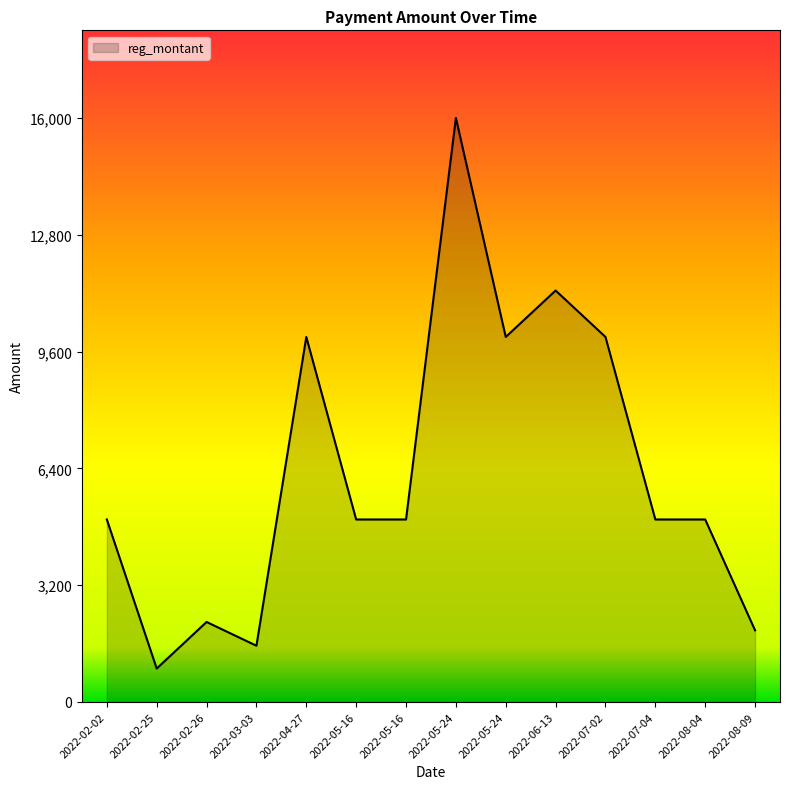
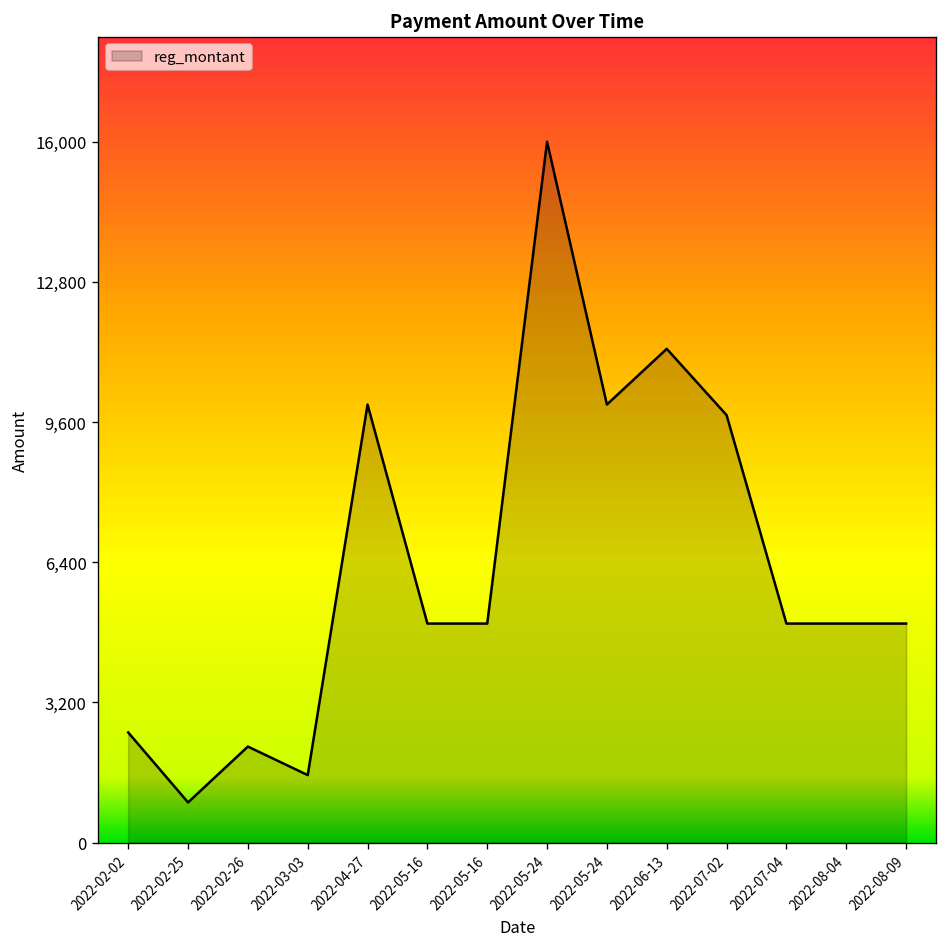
2022-02-02: 5,000 -> 2,500
2022-07-02: 10,000 -> 9,800
2022-08-09: 2,000 -> 5,000
